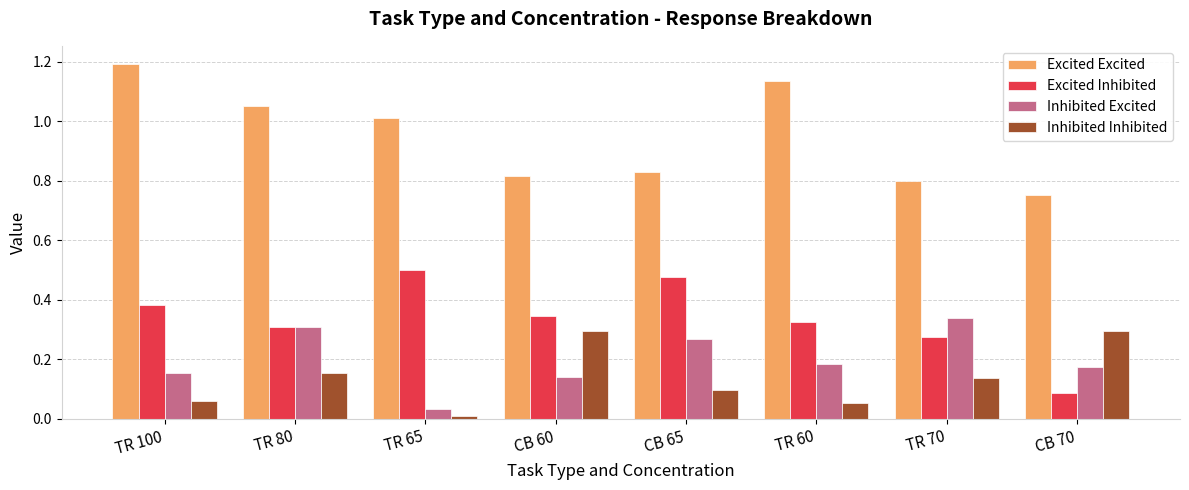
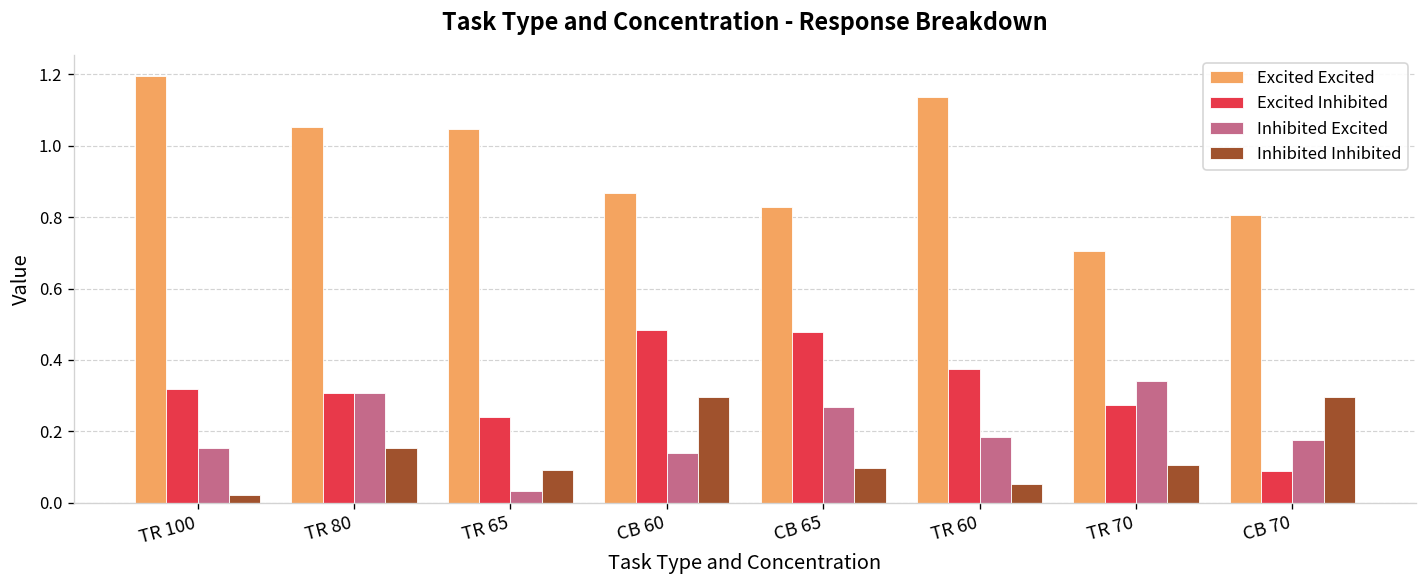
Excited Inhibited, TR 100: 0.38 -> 0.32
Inhibited Inhibited, TR 100: 0.06 -> 0.02
Excited Excited, TR 65: 1.01 -> 1.05
Excited Inhibited, TR 65: 0.50 -> 0.24
Inhibited Inhibited, TR 65: 0.01 -> 0.09
Excited Excited, CB 60: 0.82 -> 0.87
Excited Inhibited, CB 60: 0.35 -> 0.48
Excited Inhibited, TR 60: 0.33 -> 0.37
Excited Excited, TR 70: 0.80 -> 0.71
Inhibited Inhibited, TR 70: 0.14 -> 0.11
Excited Excited, CB 70: 0.75 -> 0.81
